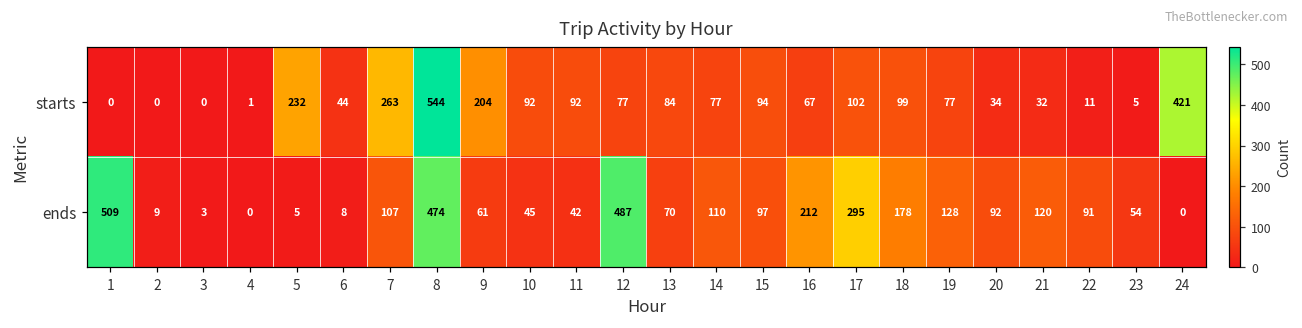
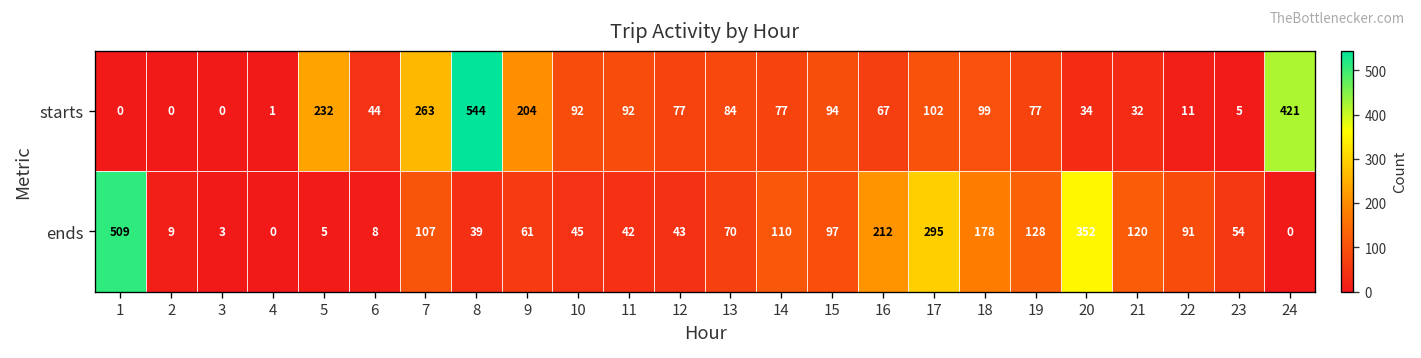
ends, 8: 474 -> 39
ends, 12: 487 -> 43
ends, 20: 92 -> 352
